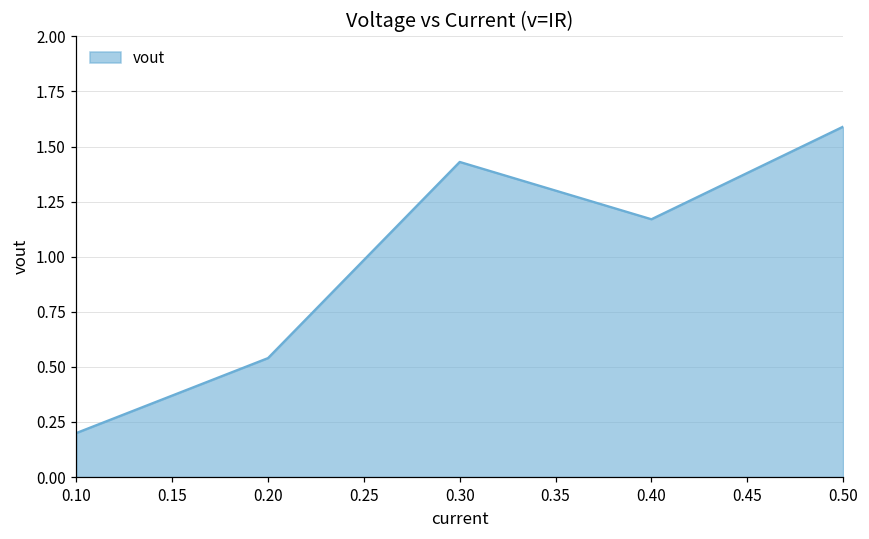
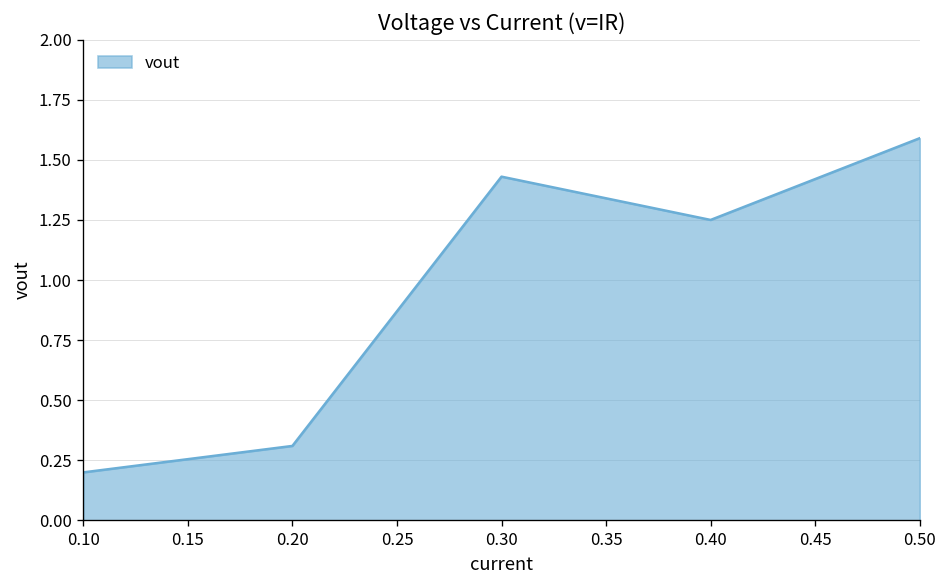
0.20: 0.54 -> 0.31
0.40: 1.17 -> 1.25
